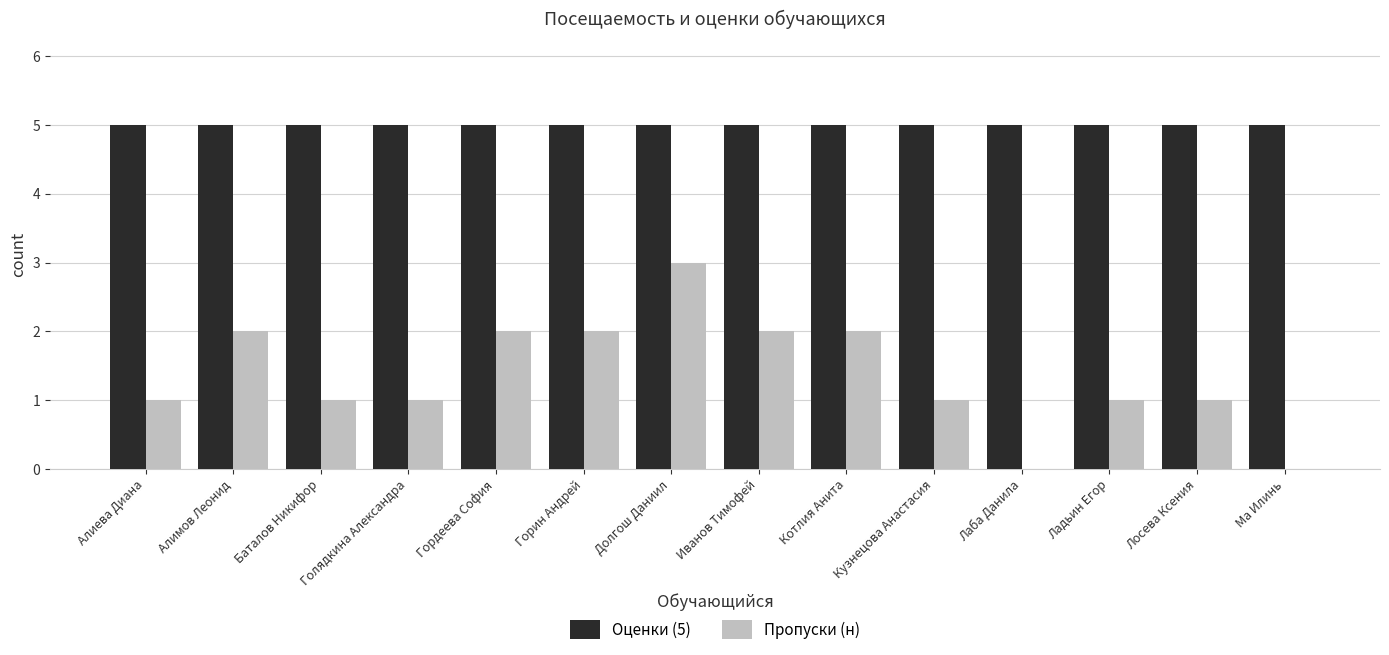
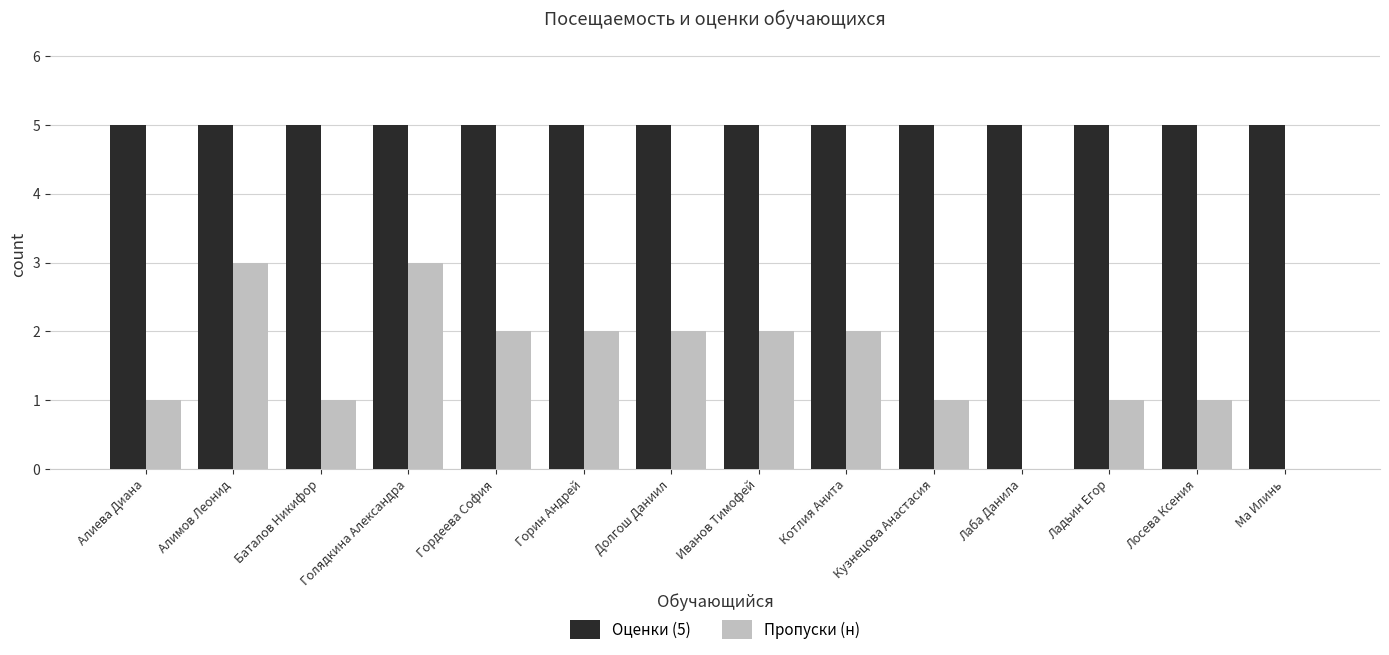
Пропуски (н), Алимов Леонид: 2 -> 3
Пропуски (н), Голядкина Александра: 1 -> 3
Пропуски (н), Долгош Даниил: 3 -> 2
